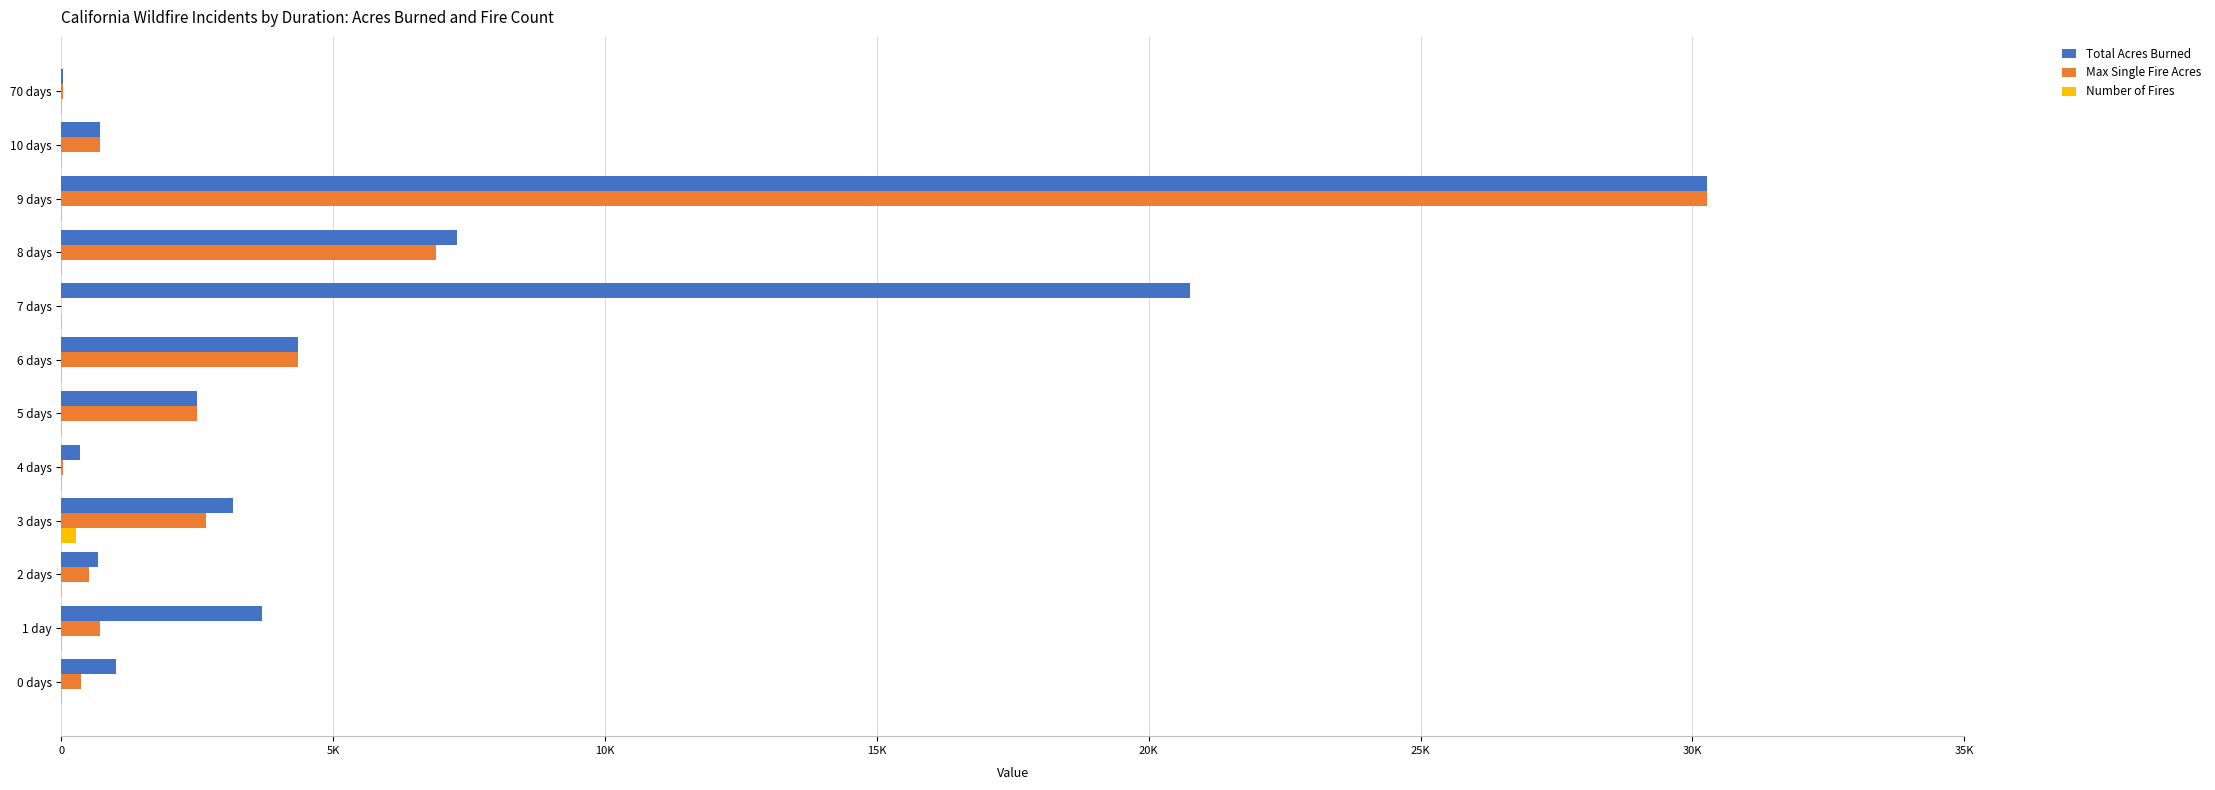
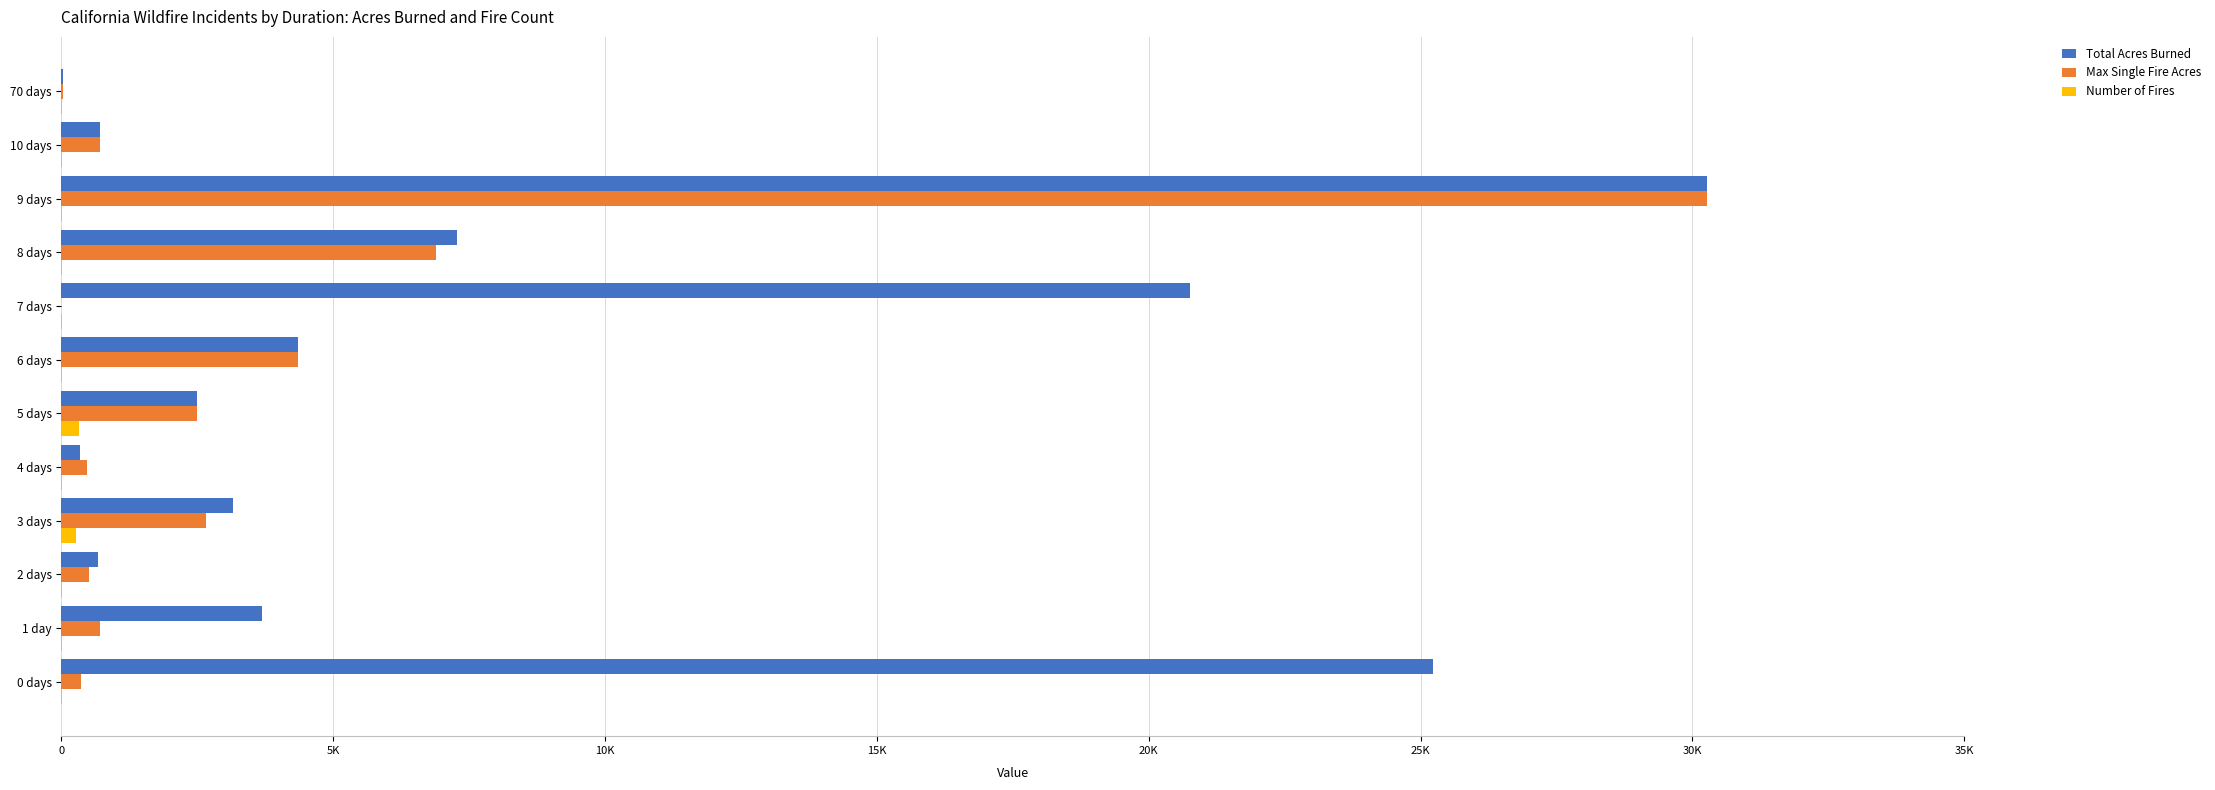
Number of Fires, 5 days: 0 -> 300
Max Single Fire Acres, 4 days: 0 -> 500
Total Acres Burned, 0 days: 1000 -> 25200
